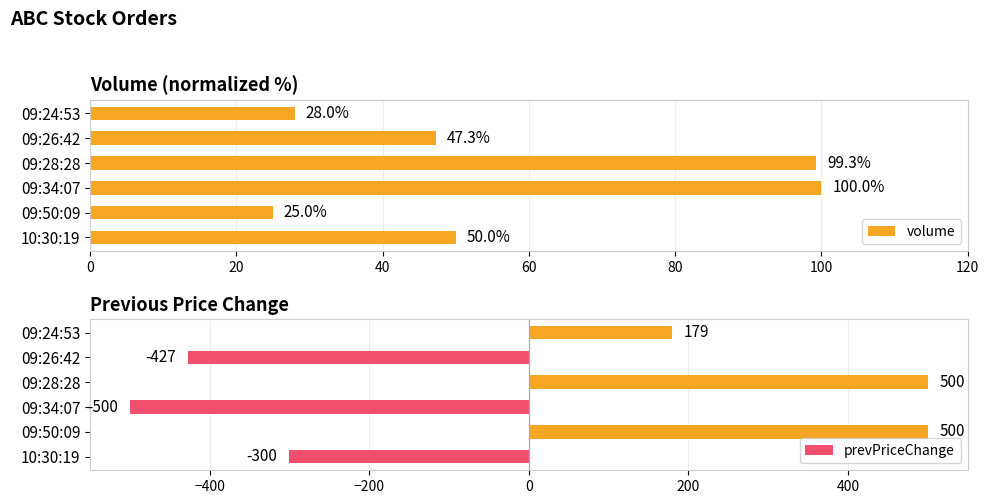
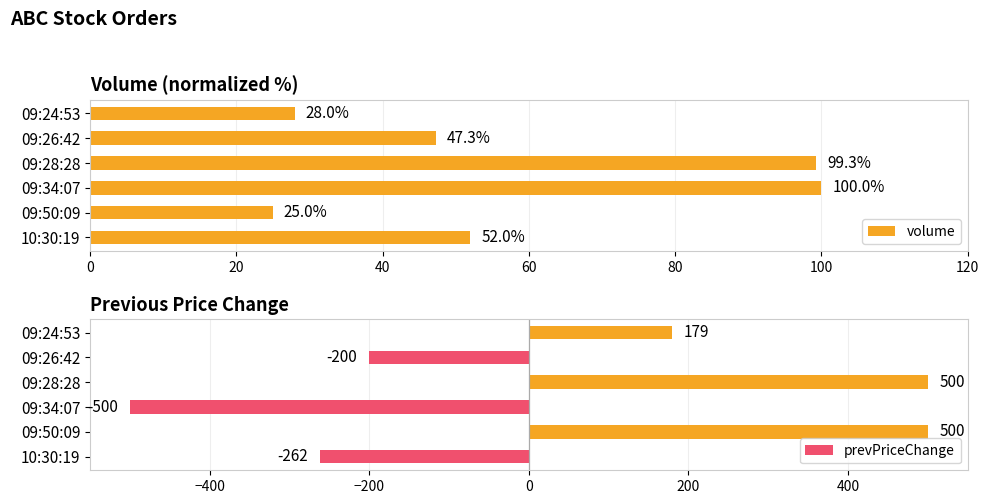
Volume (normalized %), 10:30:19: 50.0% -> 52.0%
Previous Price Change, 09:26:42: -427 -> -200
Previous Price Change, 10:30:19: -300 -> -262
